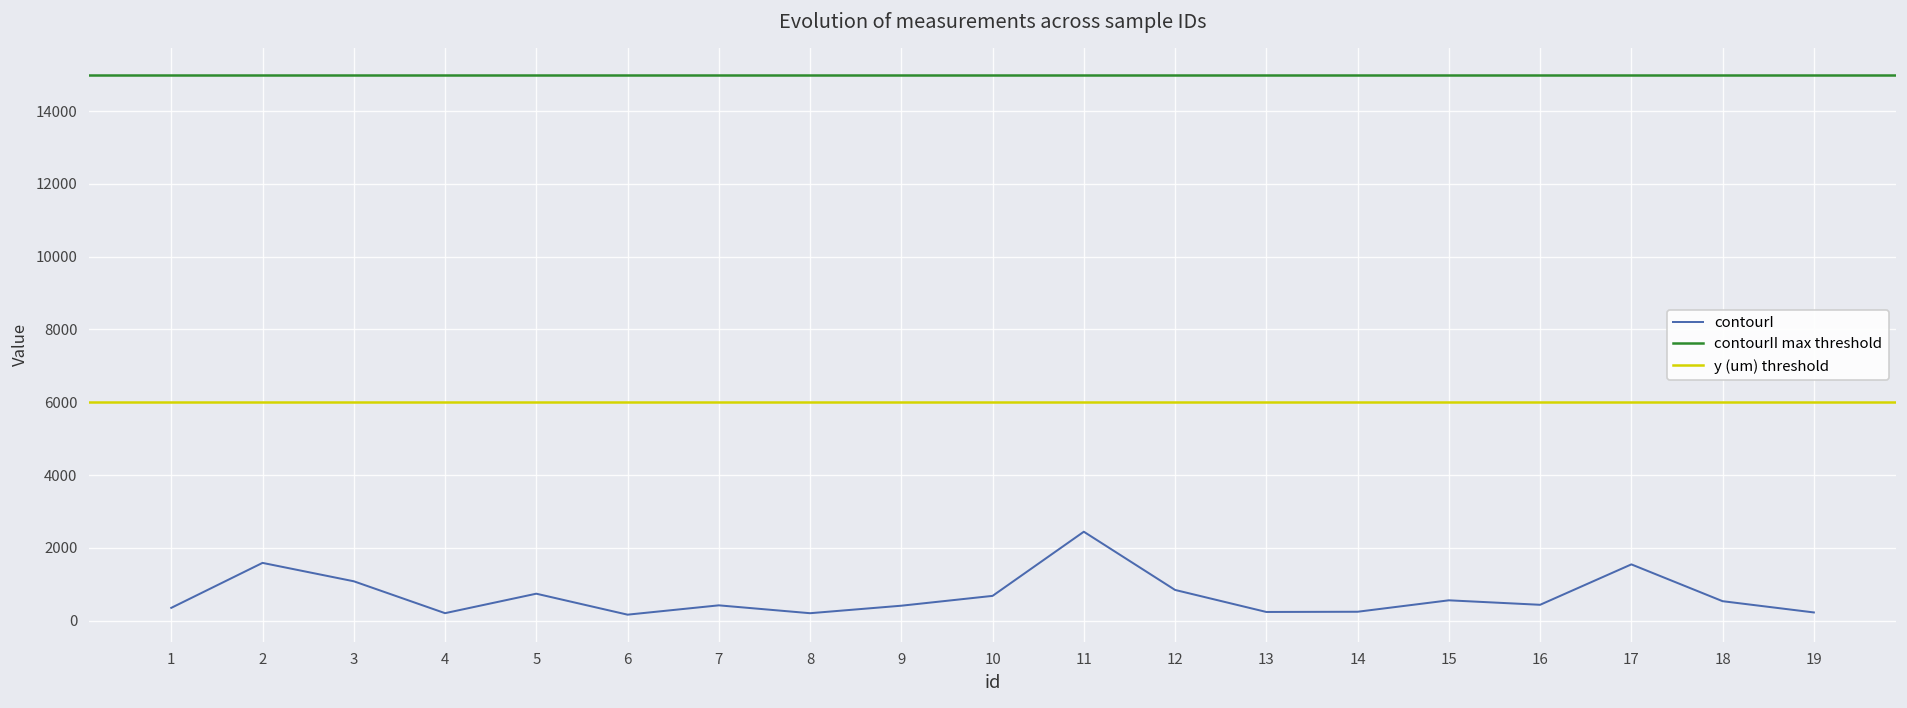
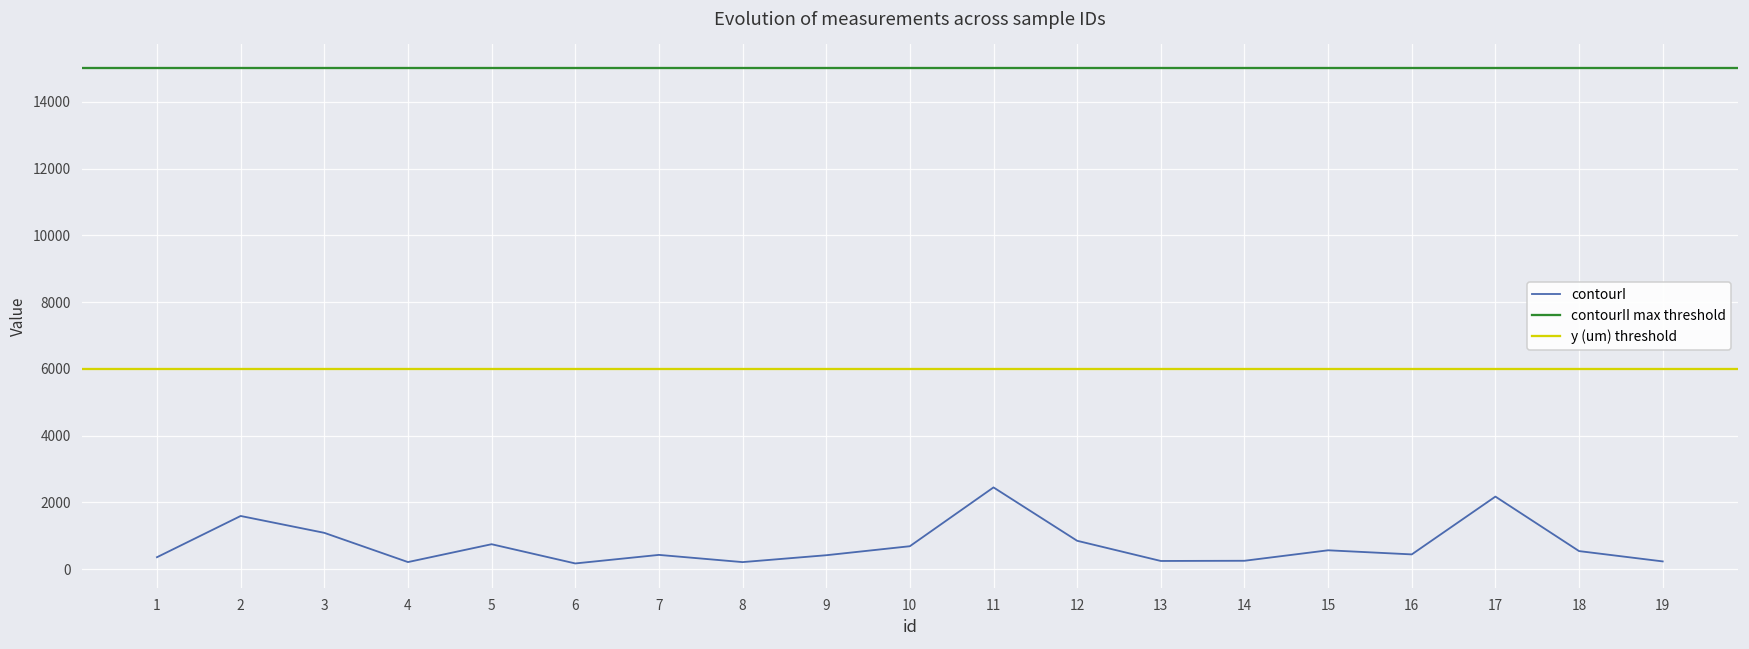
17: 1500 -> 2200
